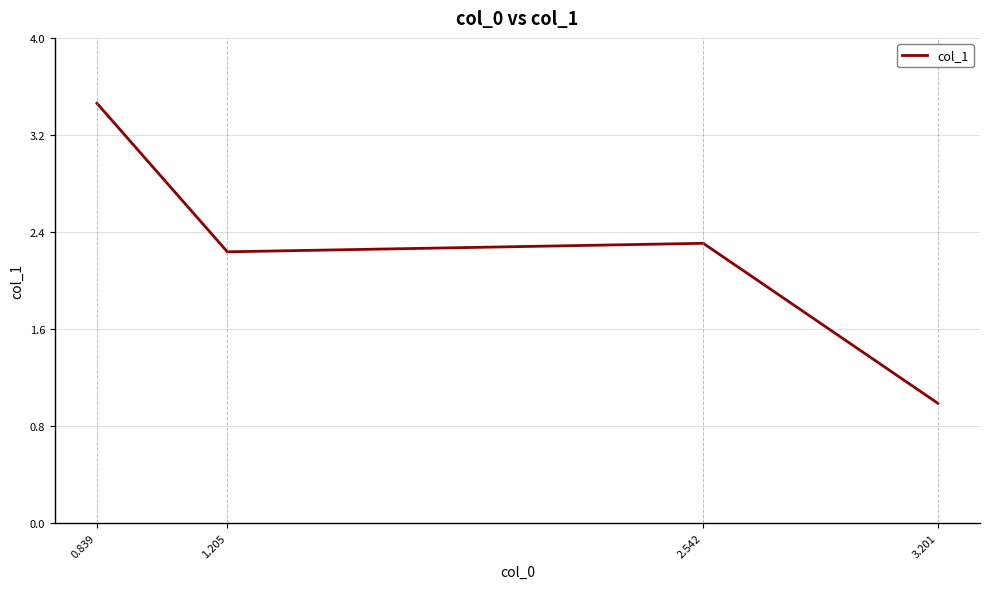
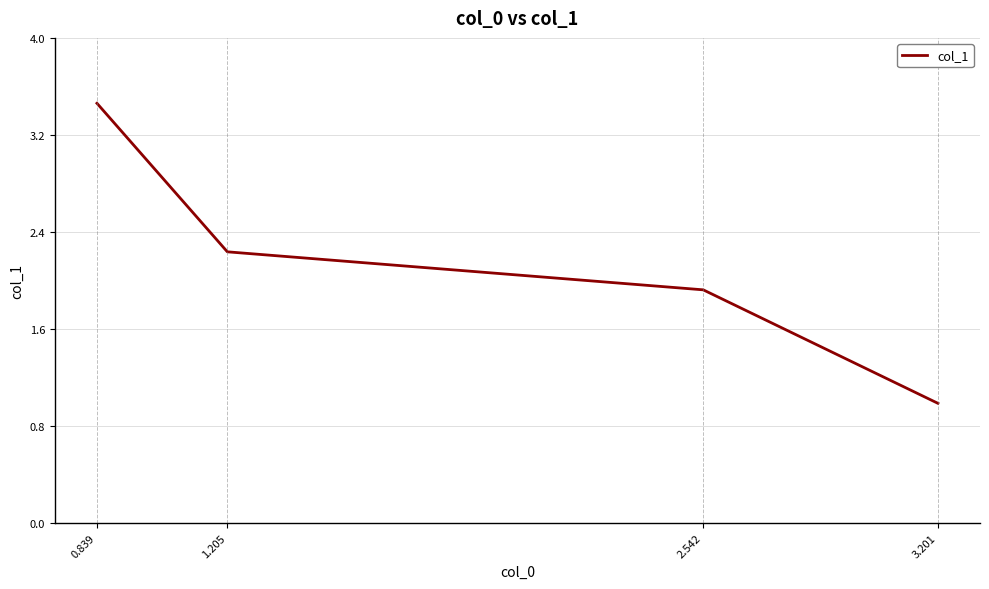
2.542: 2.31 -> 1.92
